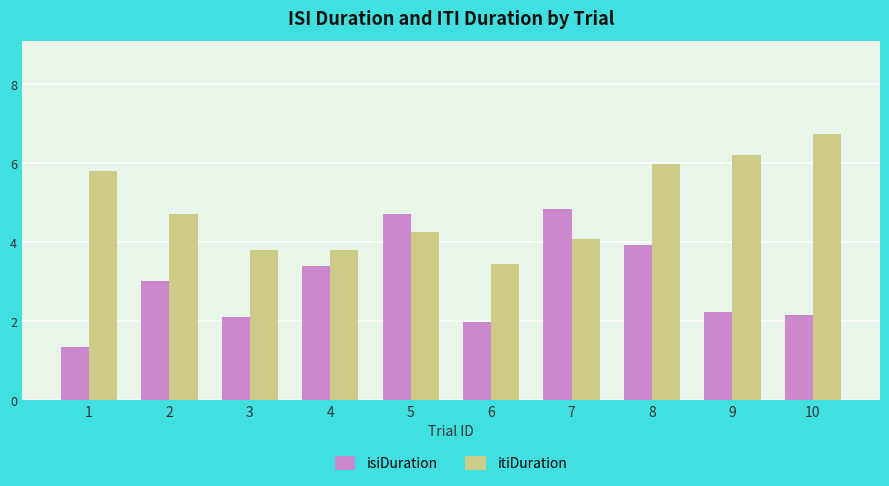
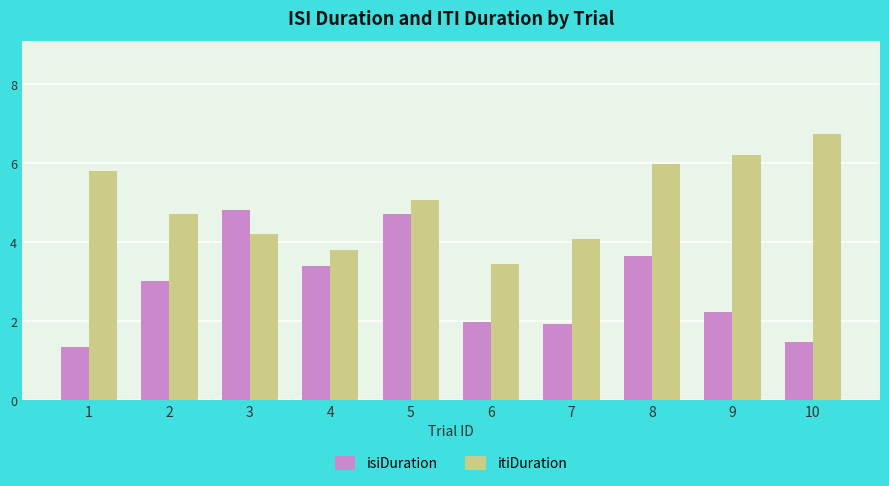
isiDuration, 3: 2.1 -> 4.8
itiDuration, 3: 3.8 -> 4.2
itiDuration, 5: 4.3 -> 5.1
isiDuration, 7: 4.8 -> 1.9
isiDuration, 8: 3.9 -> 3.7
isiDuration, 10: 2.1 -> 1.5
